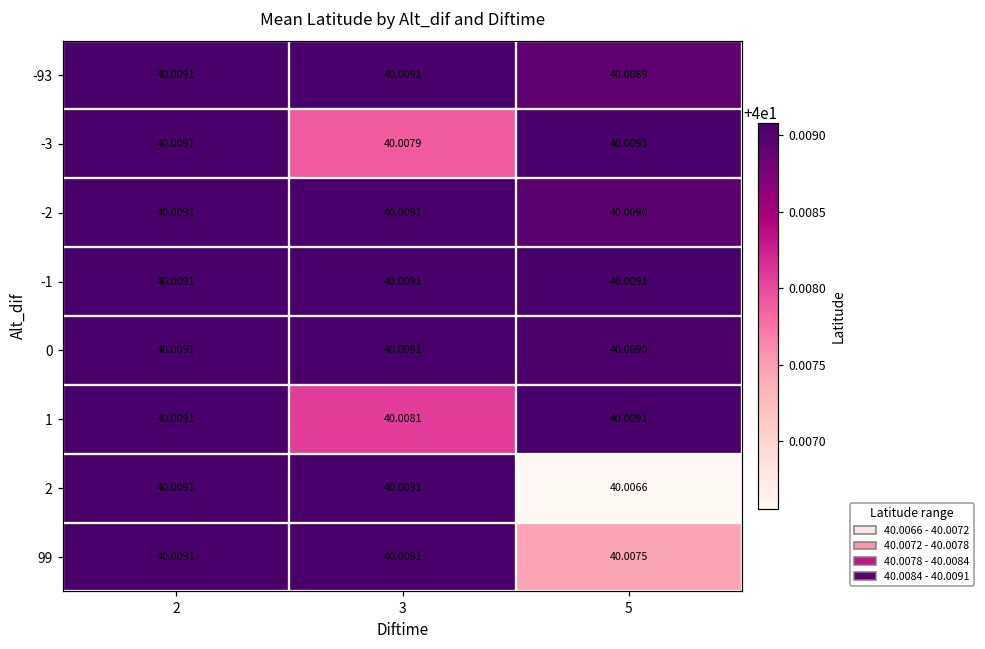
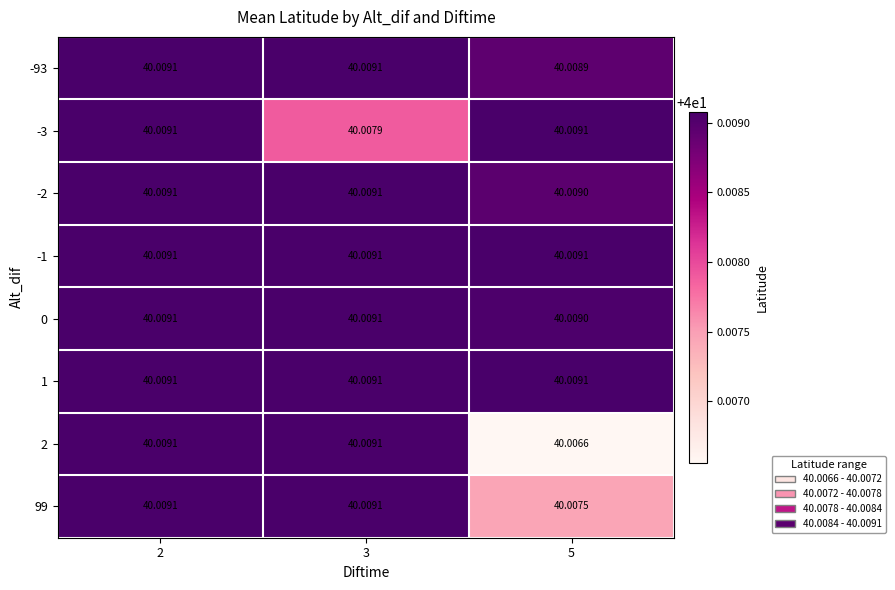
1, 3: 40.0081 -> 40.0091
